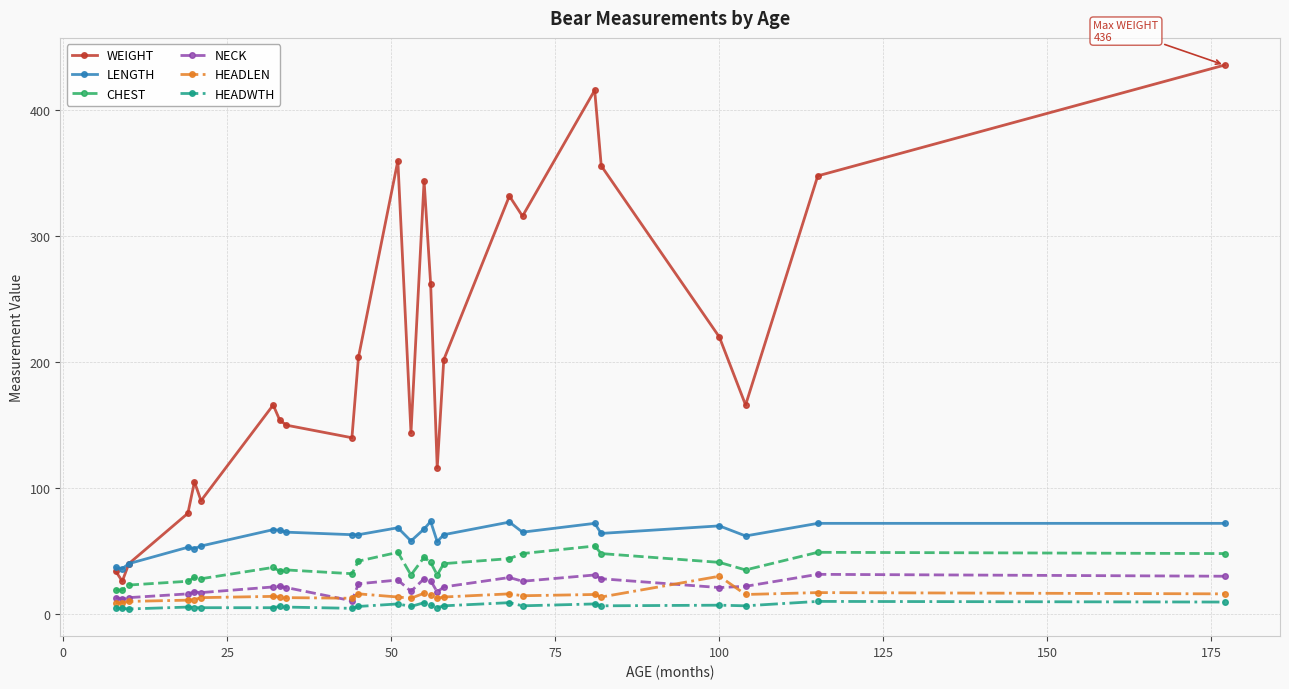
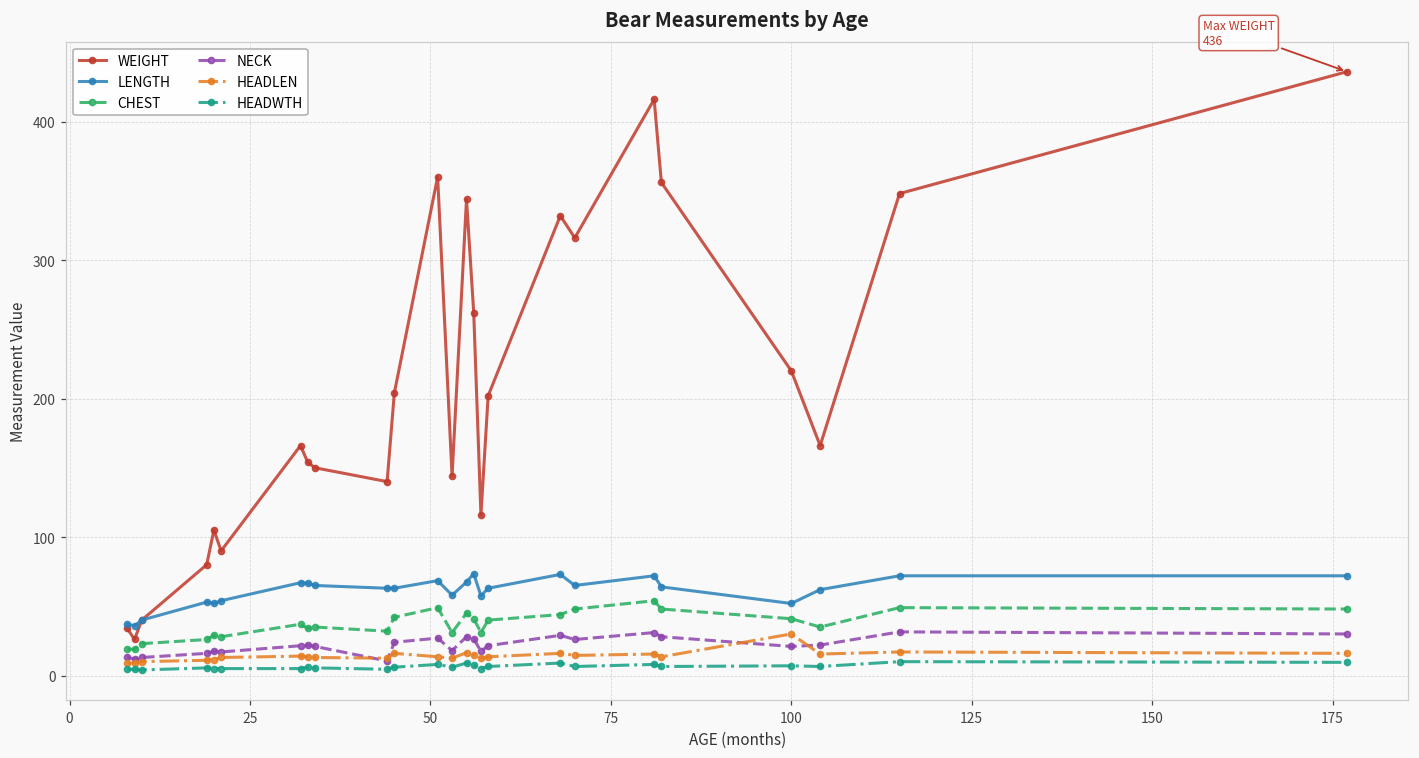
LENGTH, 100: 70 -> 52
